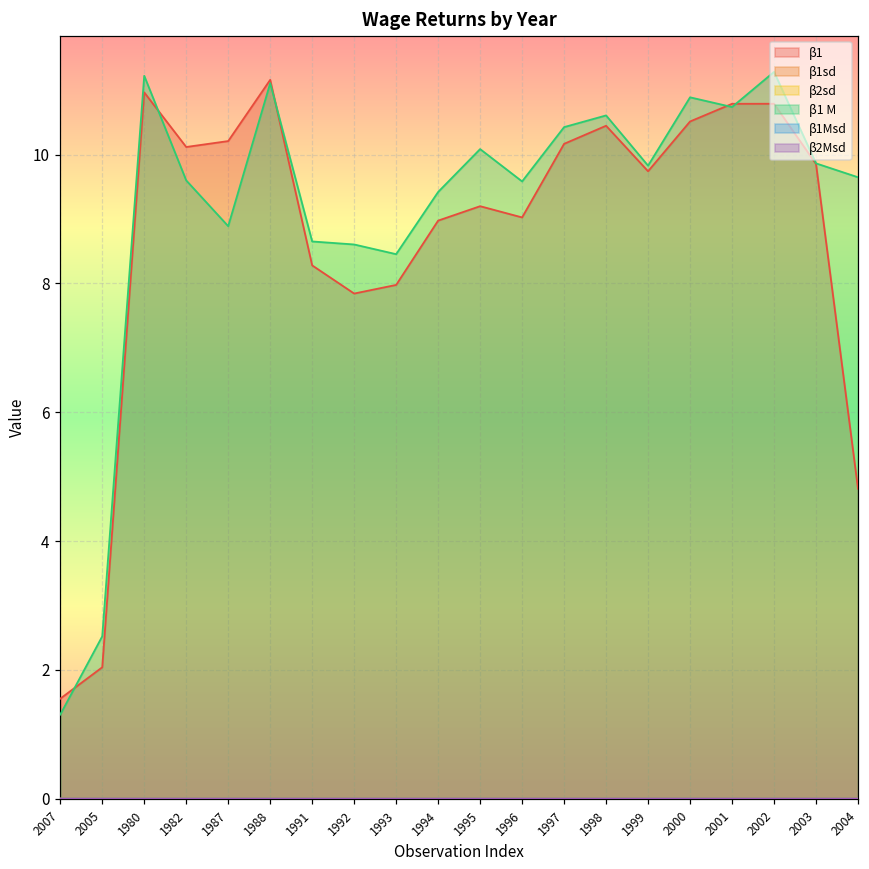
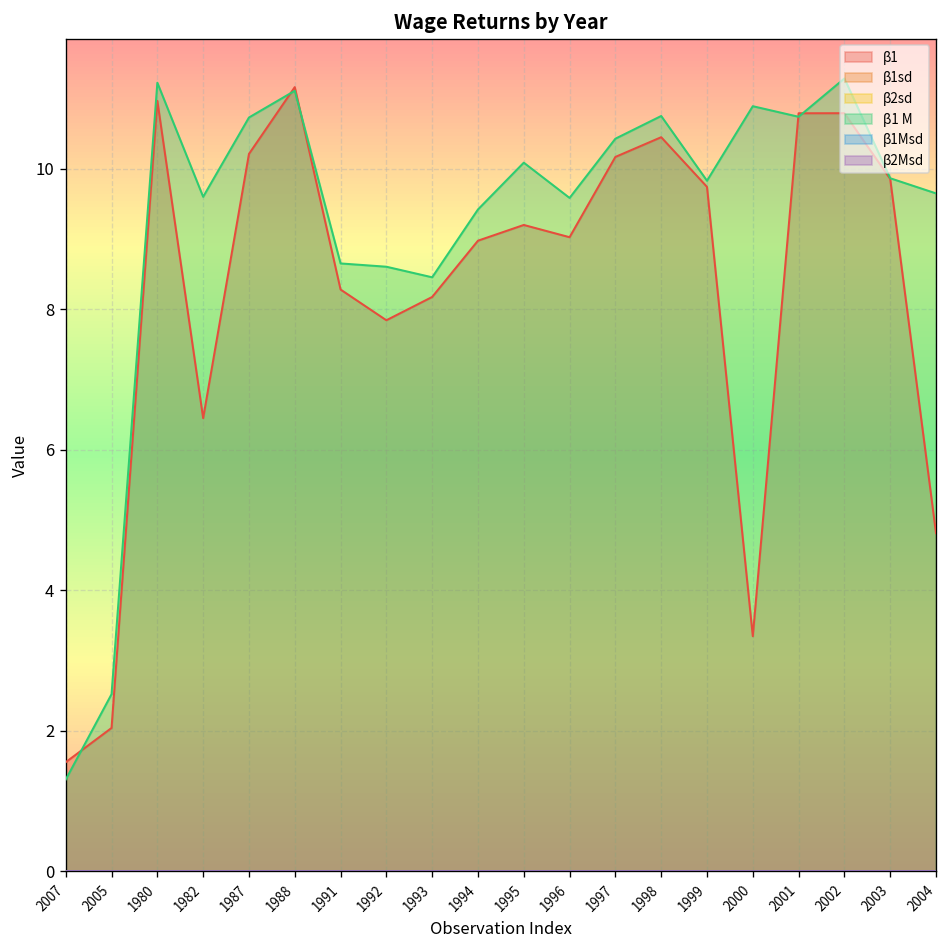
β1, 1982: 10.1 -> 6.4
β1 M, 1987: 8.9 -> 10.7
β1, 1993: 8.0 -> 8.2
β1 M, 1998: 10.6 -> 10.7
β1, 2000: 10.5 -> 3.3
